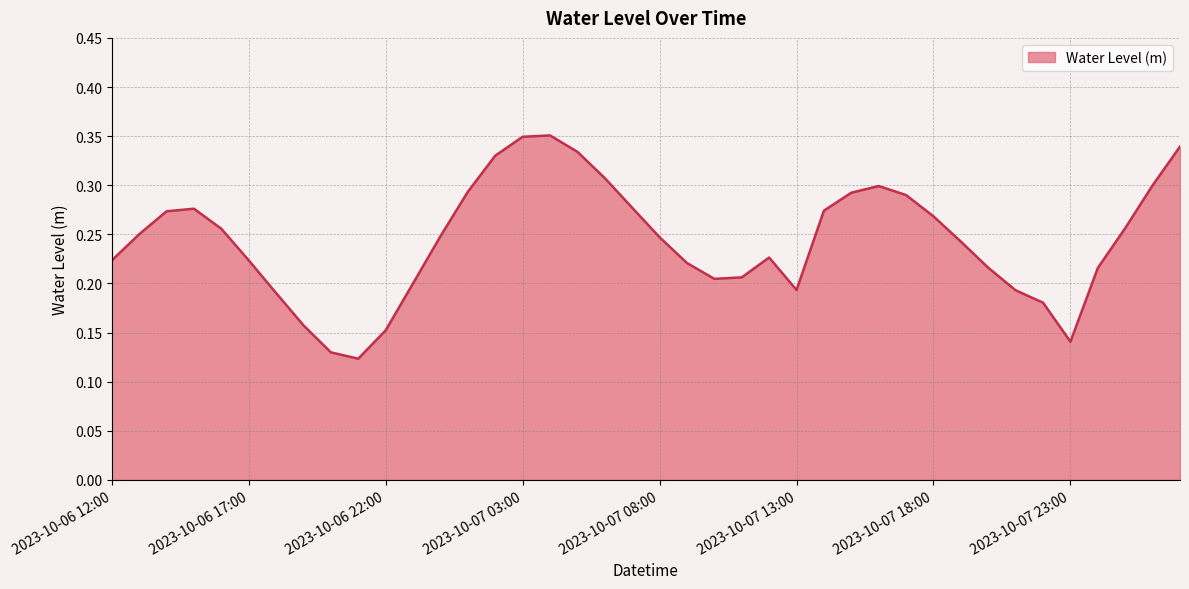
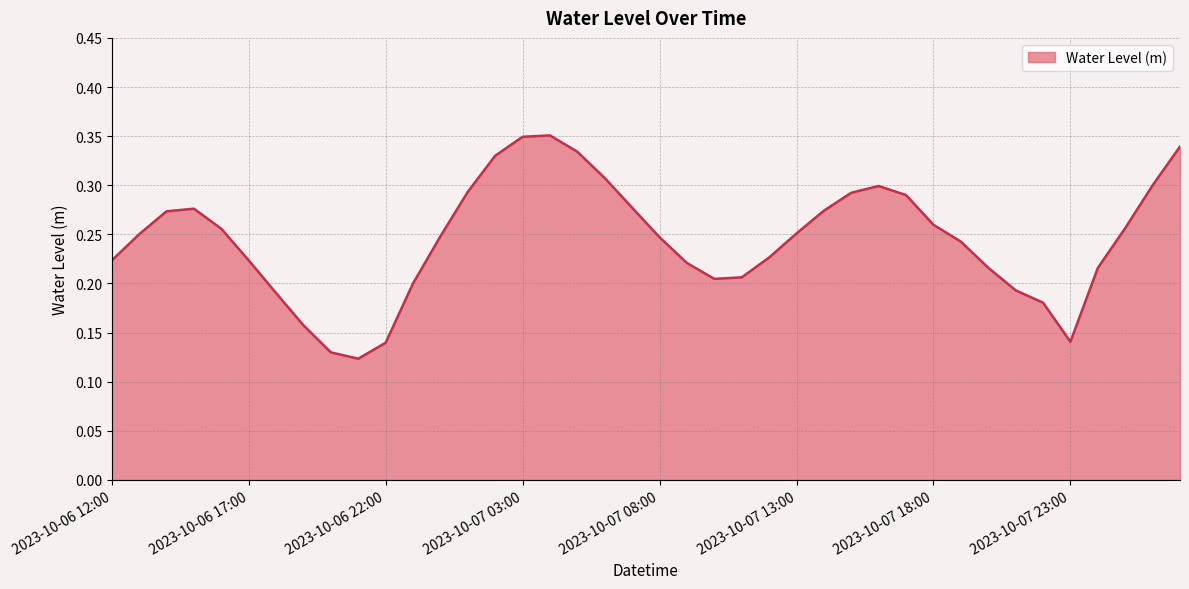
2023-10-06 22:00: 0.15 -> 0.14
2023-10-07 13:00: 0.19 -> 0.25
2023-10-07 18:00: 0.27 -> 0.26
